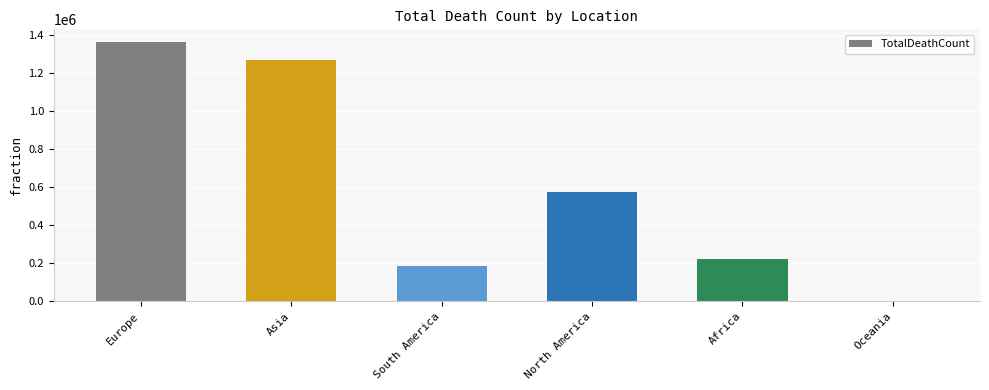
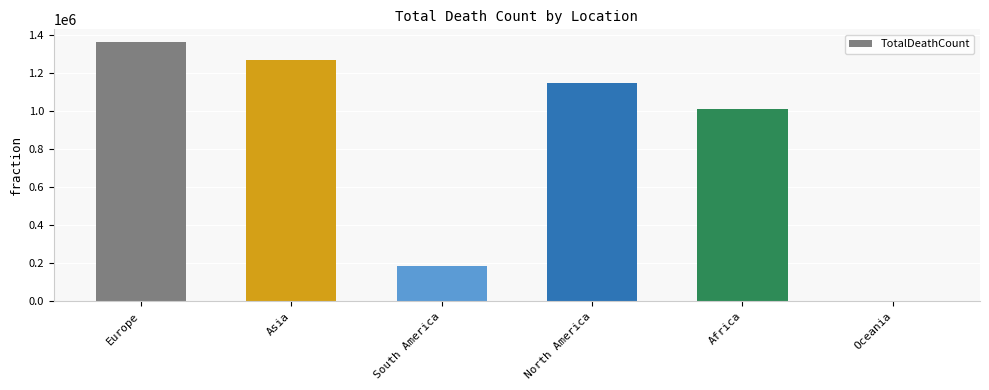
North America: 570000 -> 1140000
Africa: 220000 -> 1010000
